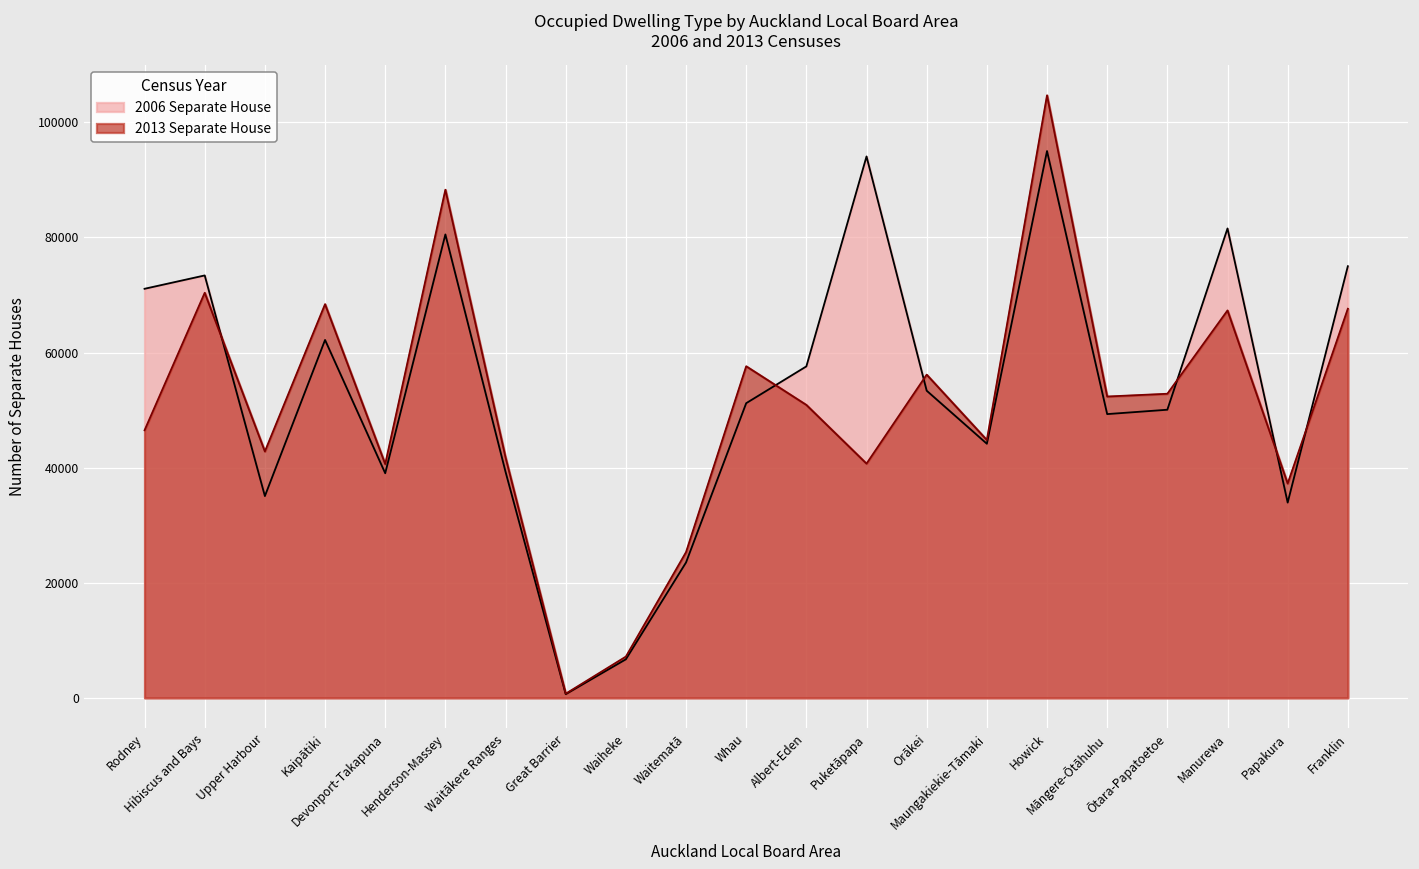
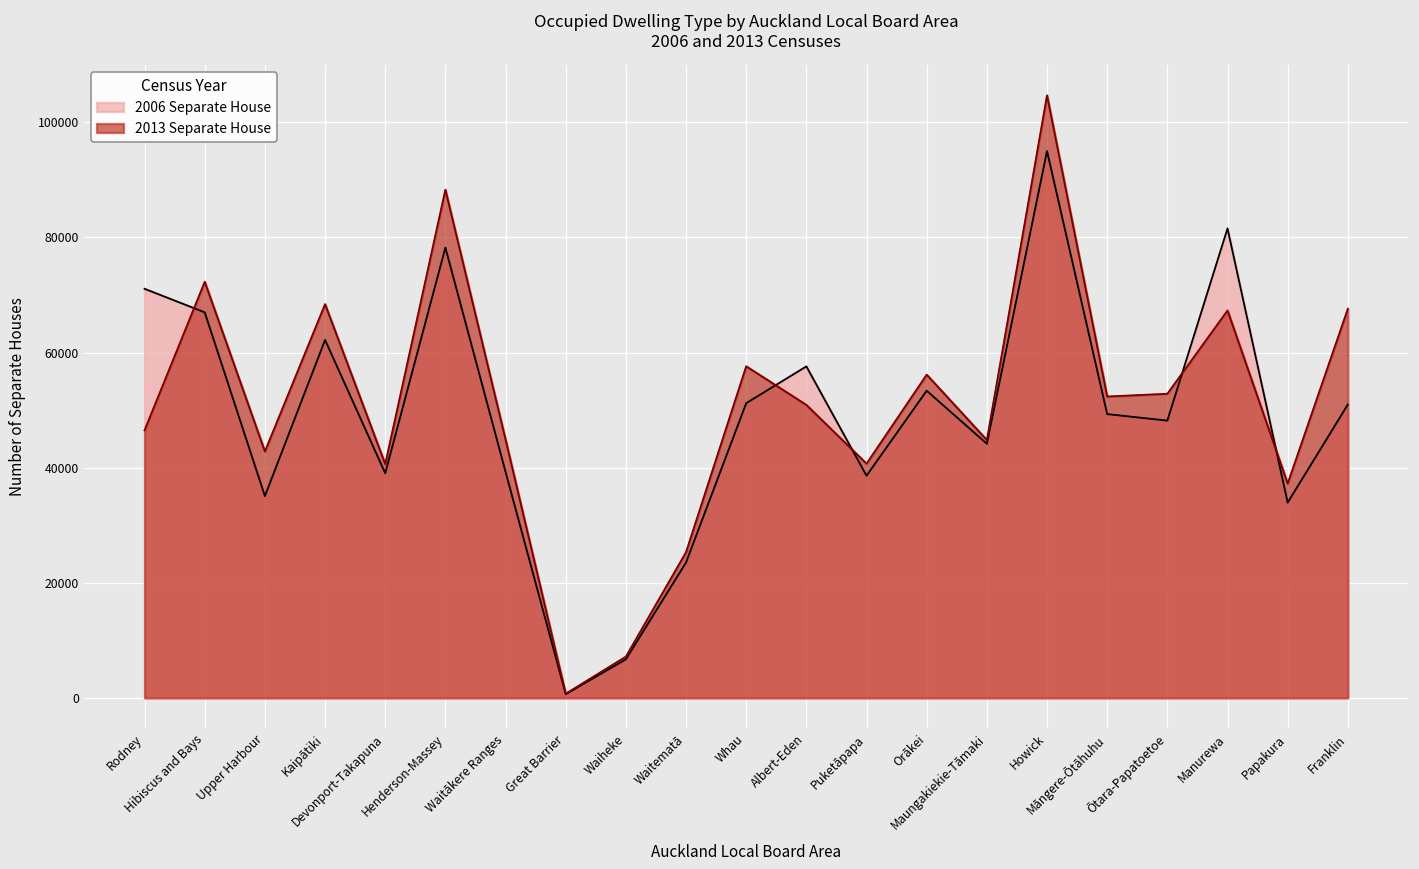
2006 Separate House, Hibiscus and Bays: 73000 -> 67000
2013 Separate House, Hibiscus and Bays: 70000 -> 72000
2006 Separate House, Henderson-Massey: 81000 -> 78000
2013 Separate House, Waitākere Ranges: 42000 -> 45000
2006 Separate House, Puketāpapa: 94000 -> 39000
2006 Separate House, Ōtara-Papatoetoe: 50000 -> 48000
2006 Separate House, Franklin: 75000 -> 51000
